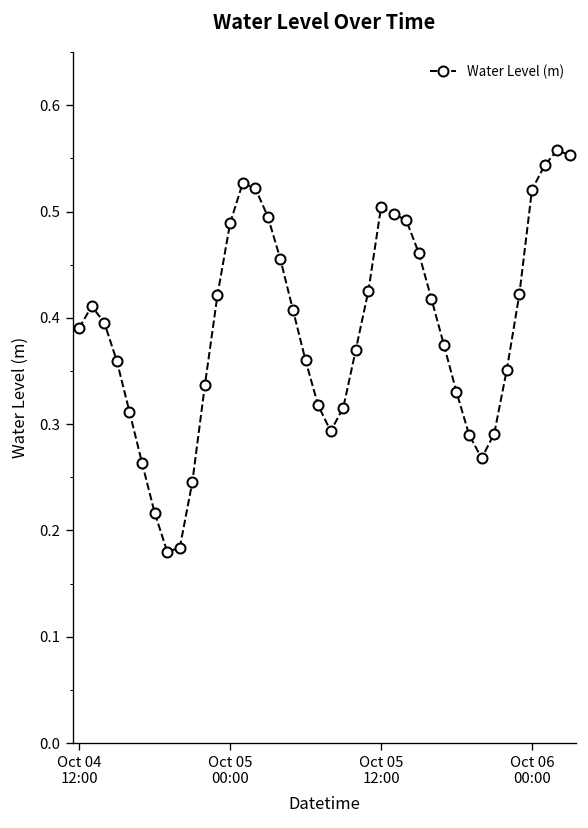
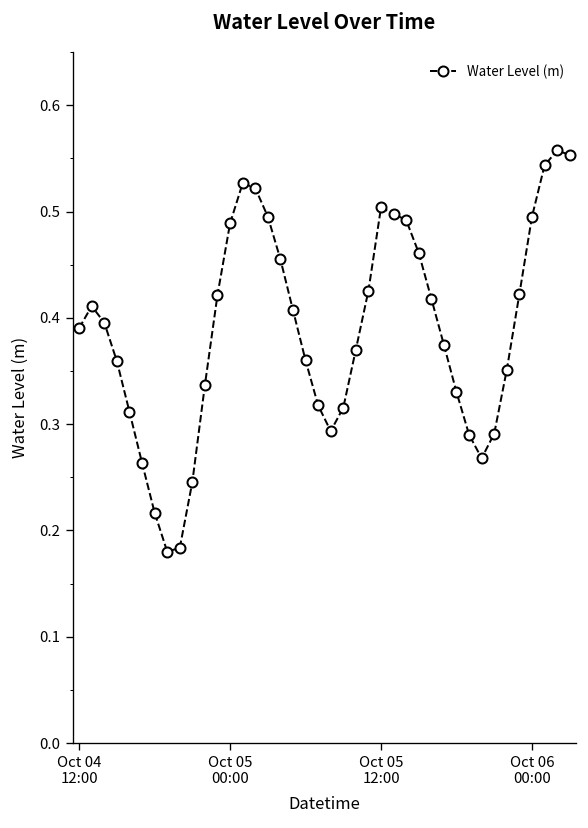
Oct 06 00:00: 0.52 -> 0.50
